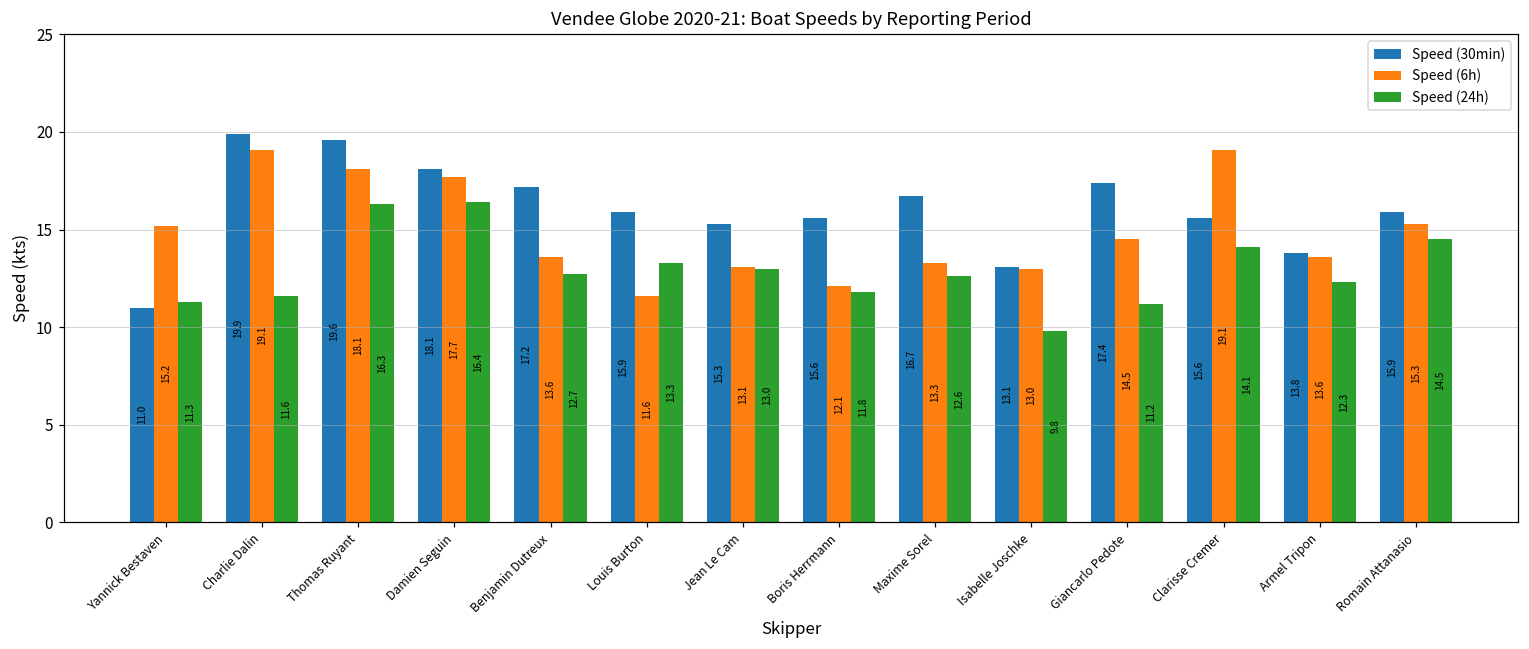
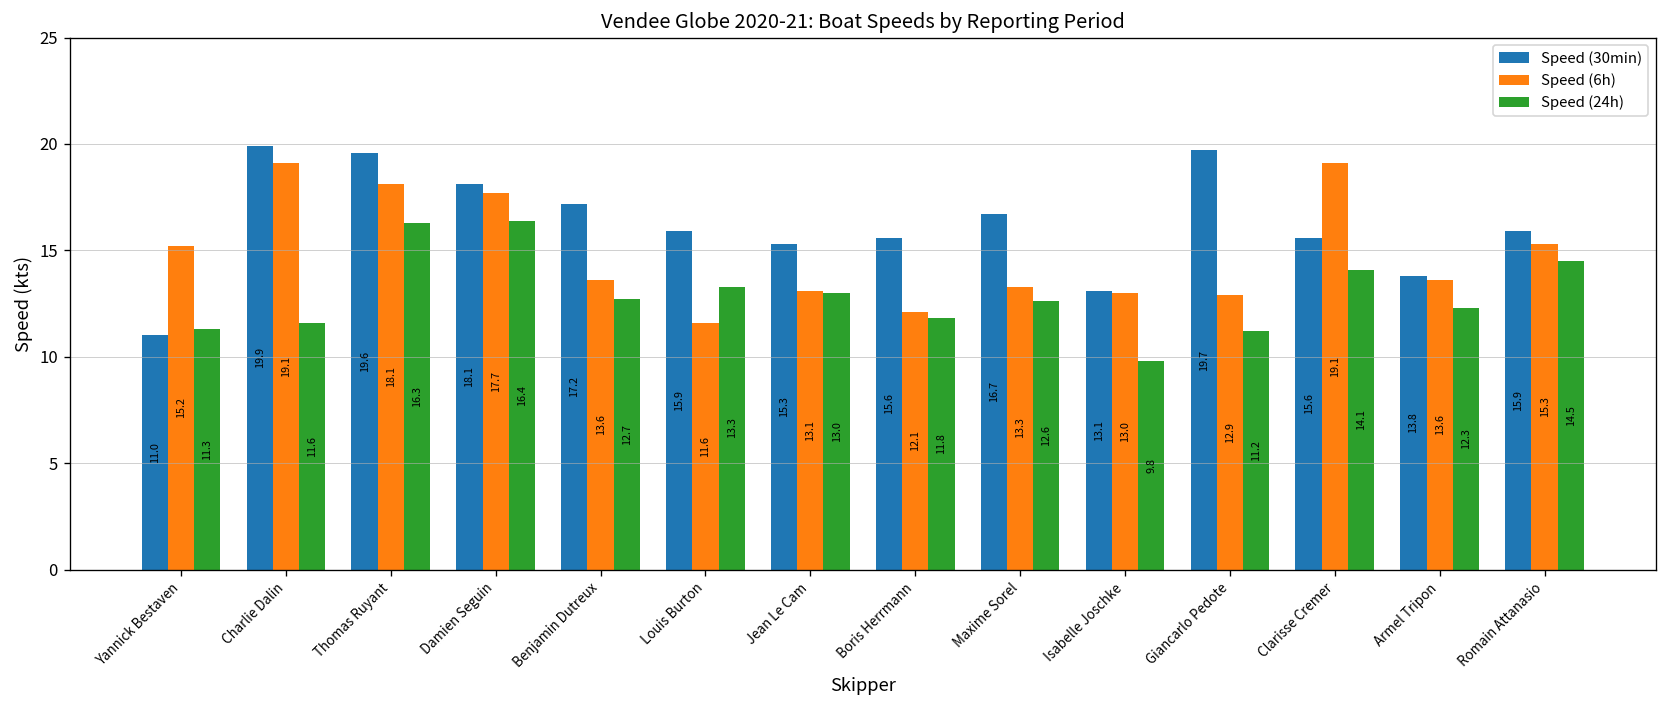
Speed (30min), Giancarlo Pedote: 17.4 -> 19.7
Speed (6h), Giancarlo Pedote: 14.5 -> 12.9
